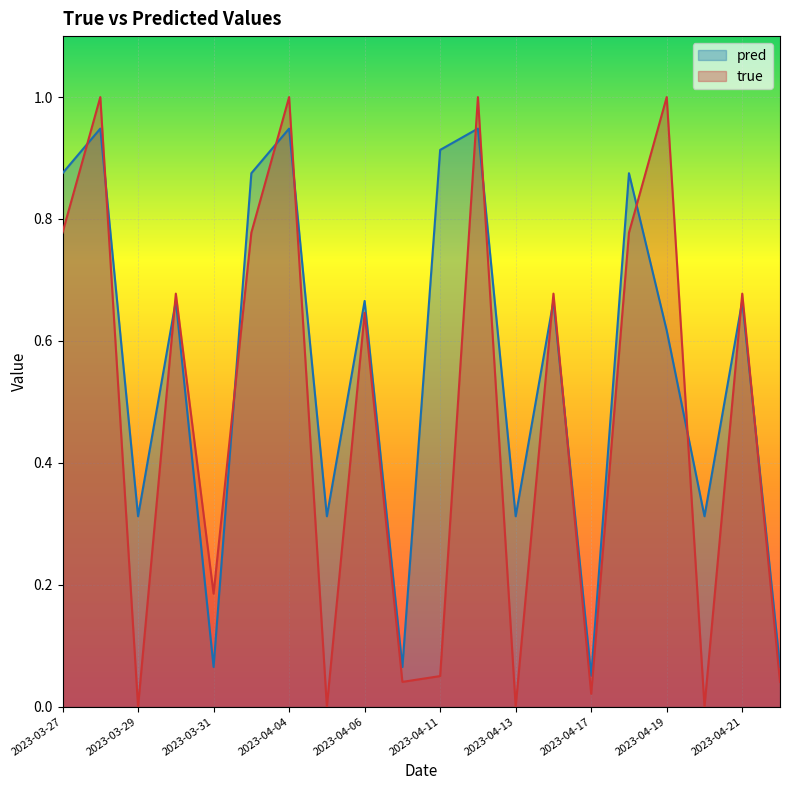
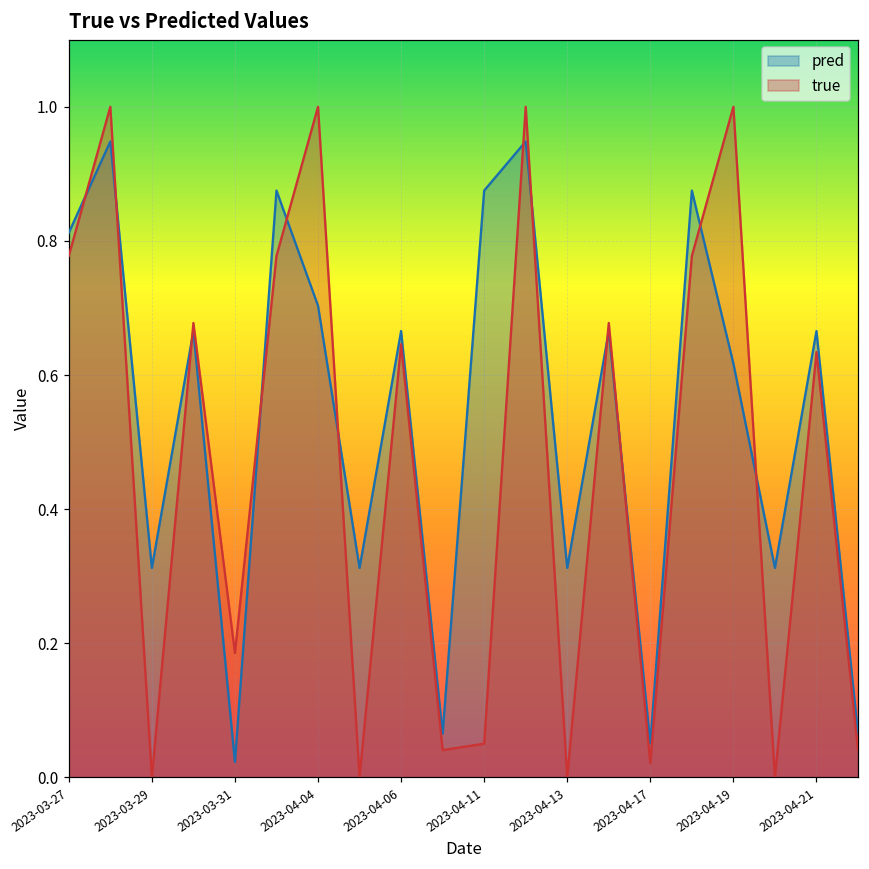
pred, 2023-03-27: 0.88 -> 0.81
pred, 2023-03-31: 0.07 -> 0.02
pred, 2023-04-04: 0.95 -> 0.70
pred, 2023-04-11: 0.91 -> 0.88
true, 2023-04-21: 0.68 -> 0.63
